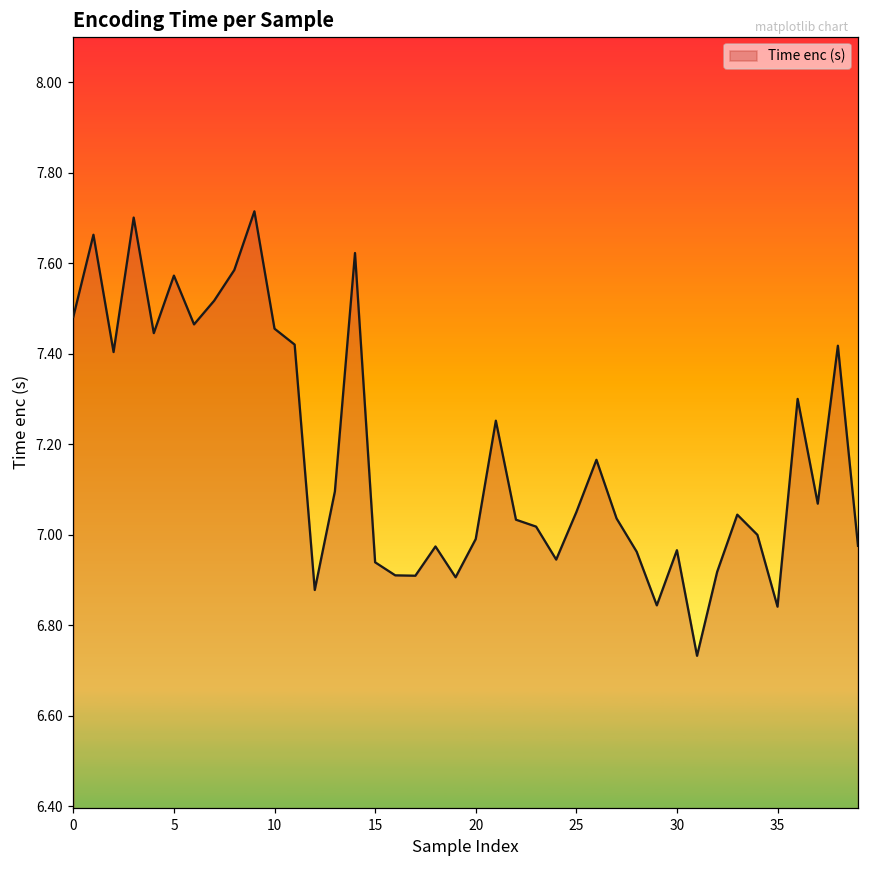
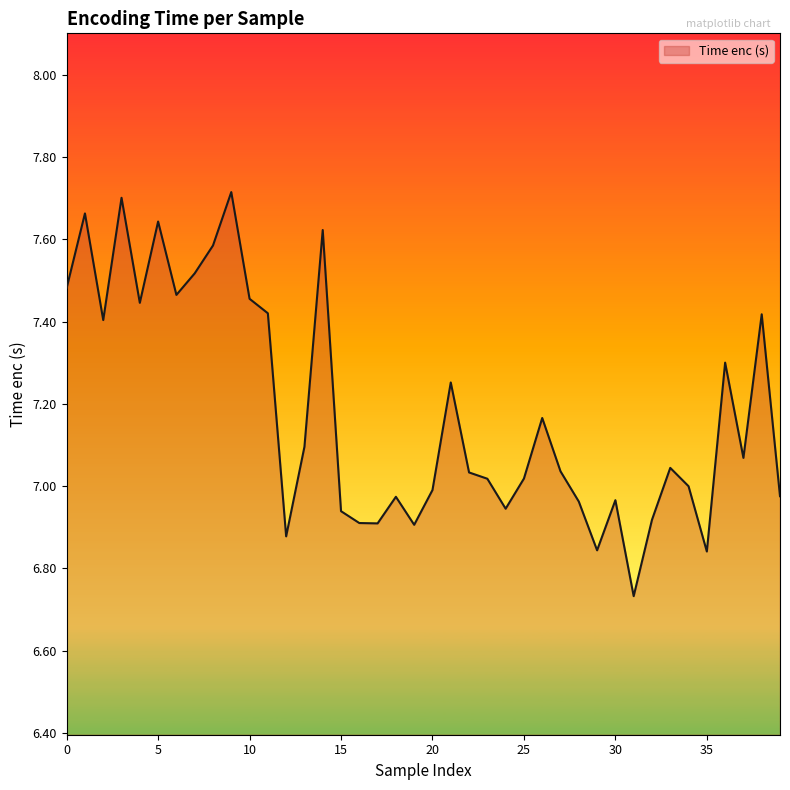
5: 7.57 -> 7.64
25: 7.05 -> 7.02
